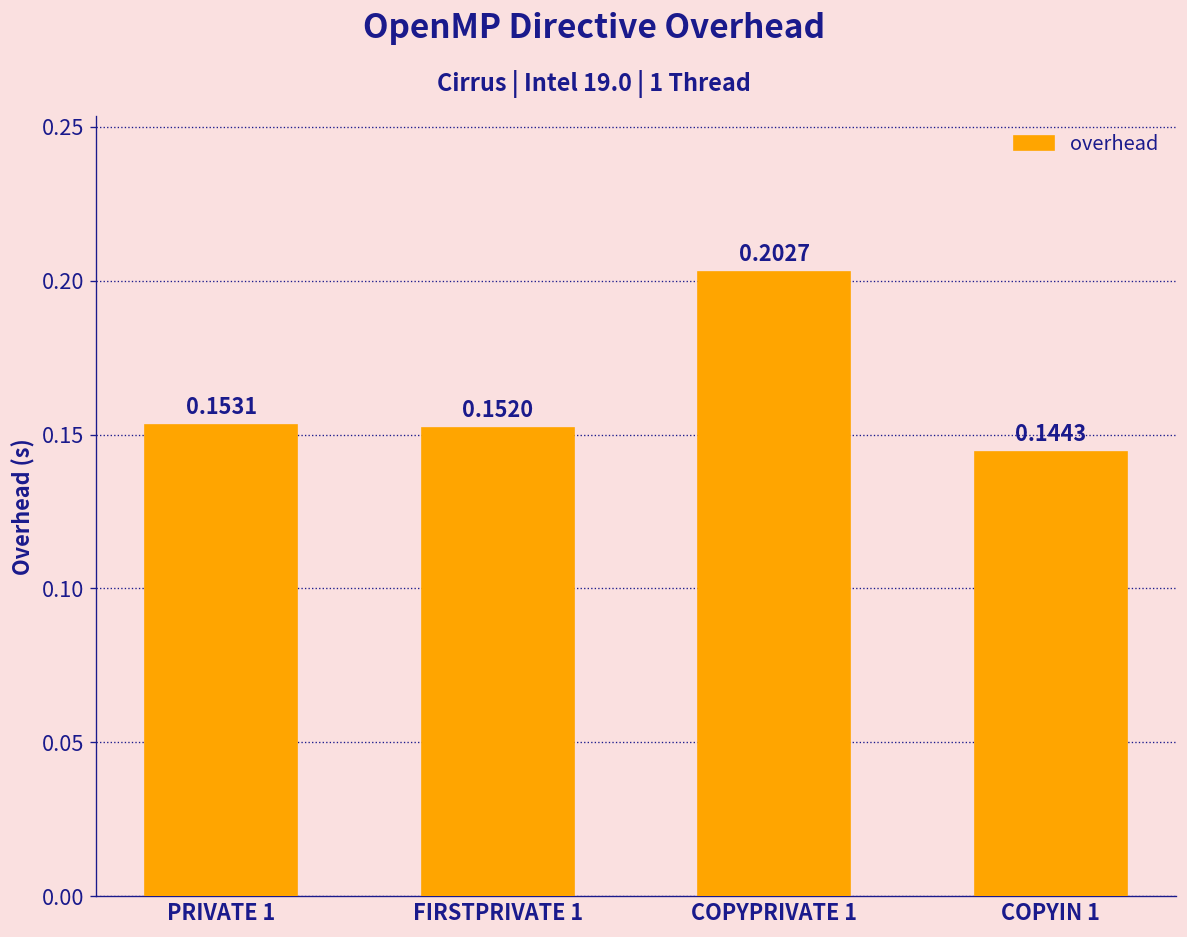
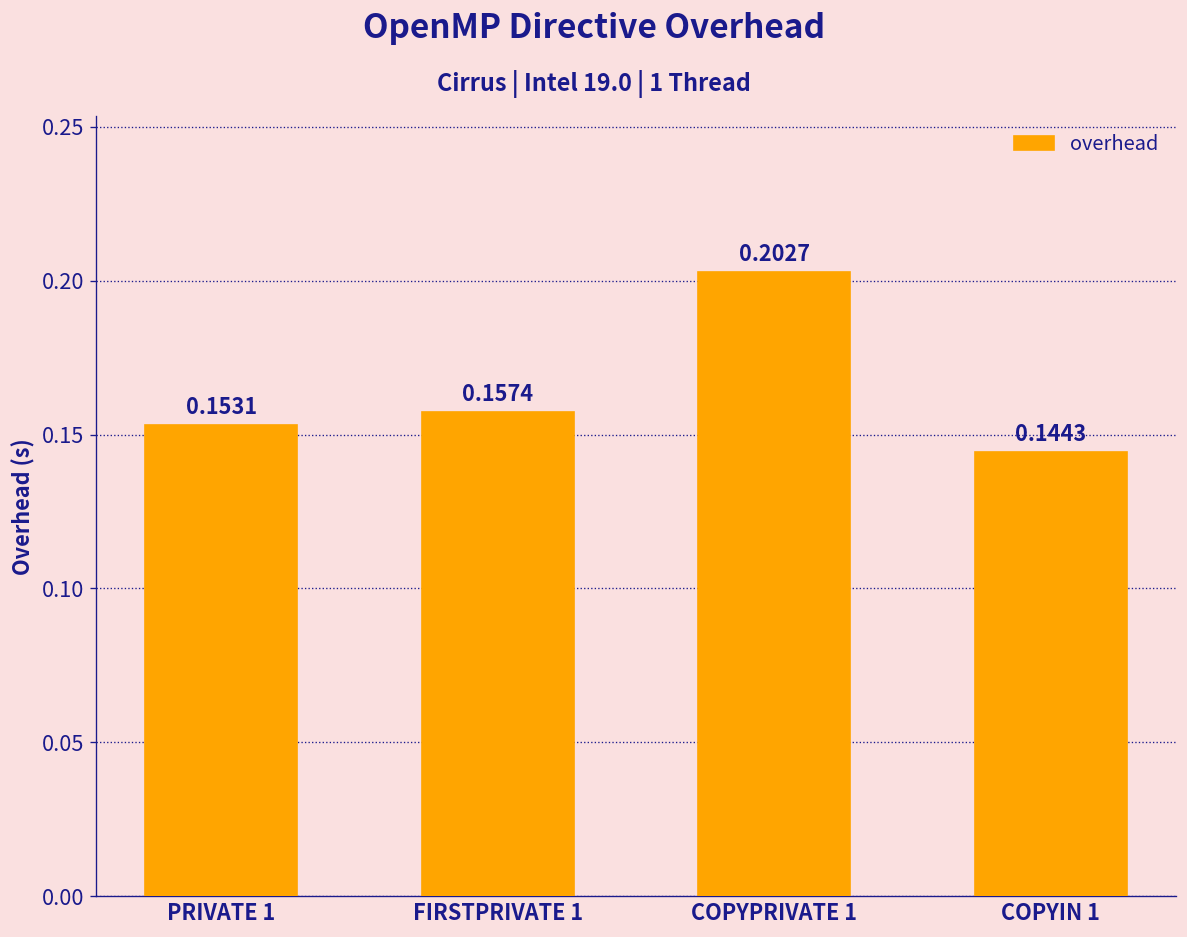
FIRSTPRIVATE 1: 0.1520 -> 0.1574
